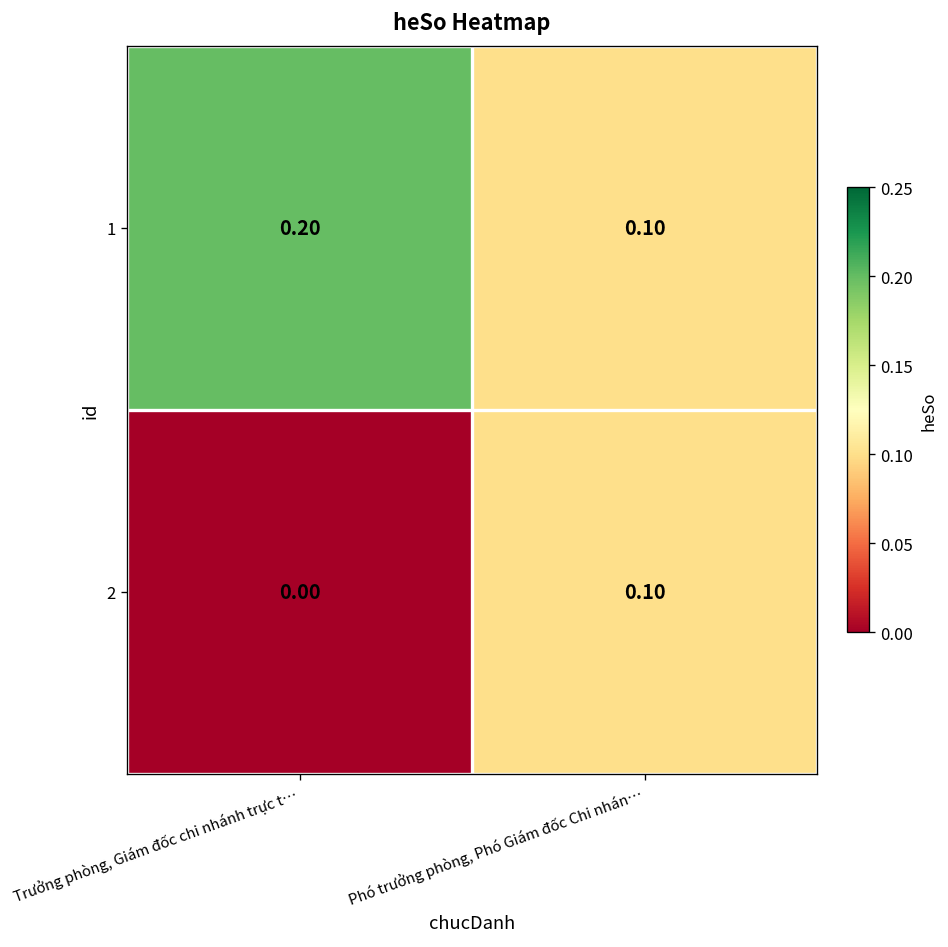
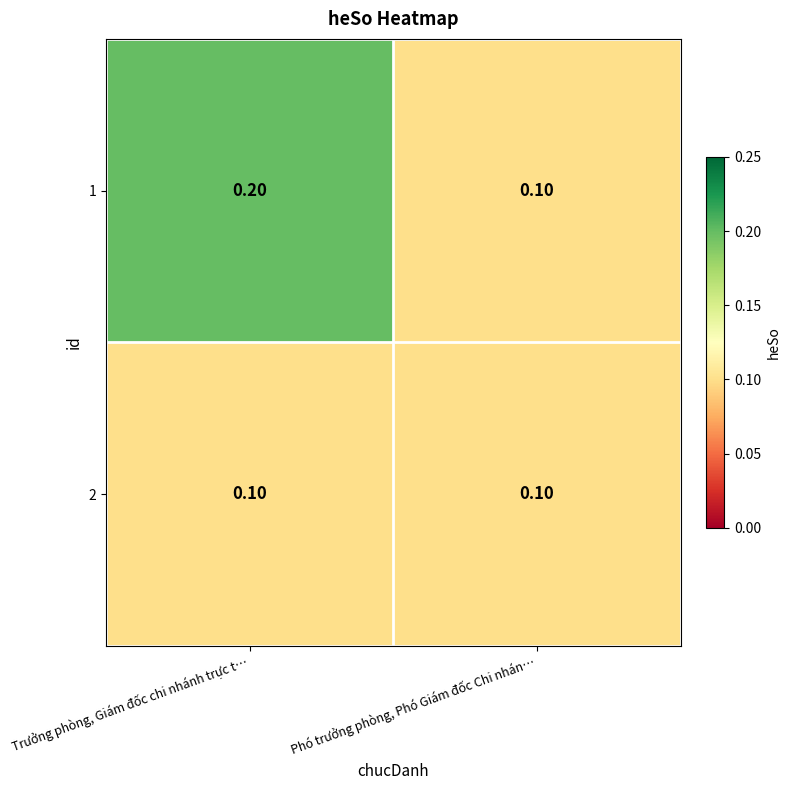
2, Trưởng phòng, Giám đốc chi nhánh trực t…: 0.00 -> 0.10
